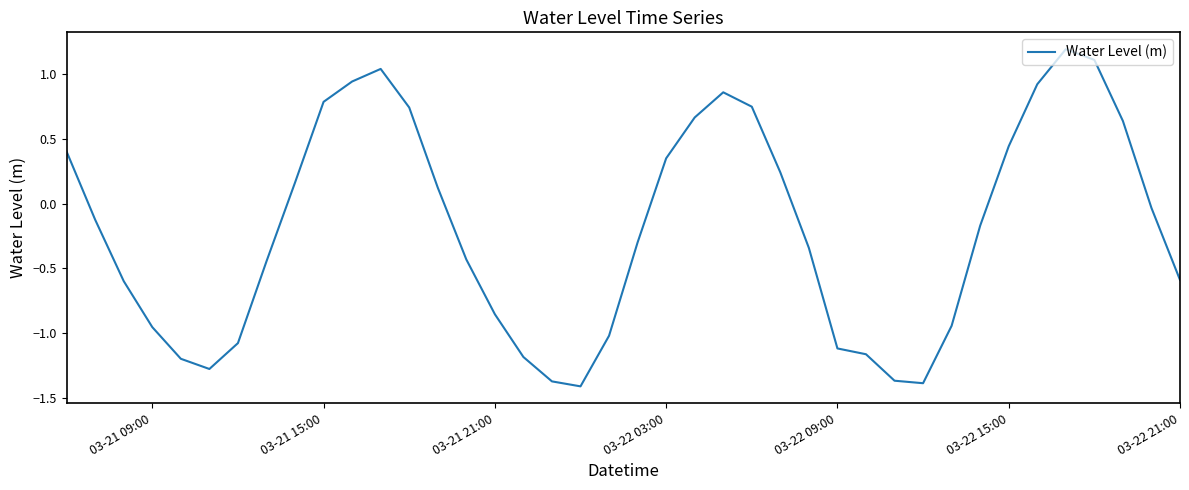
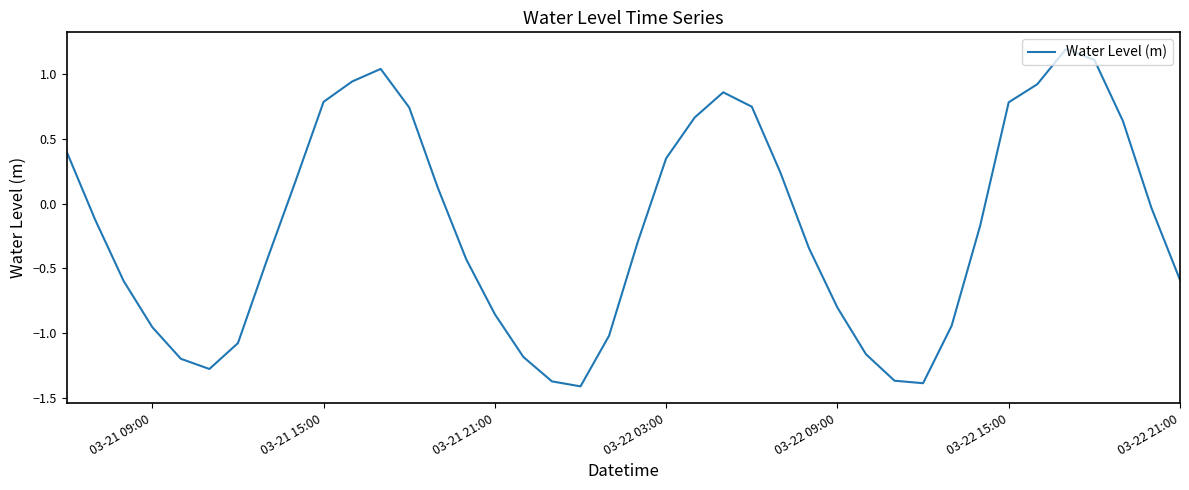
03-22 09:00: -1.12 -> -0.80
03-22 15:00: 0.44 -> 0.78
